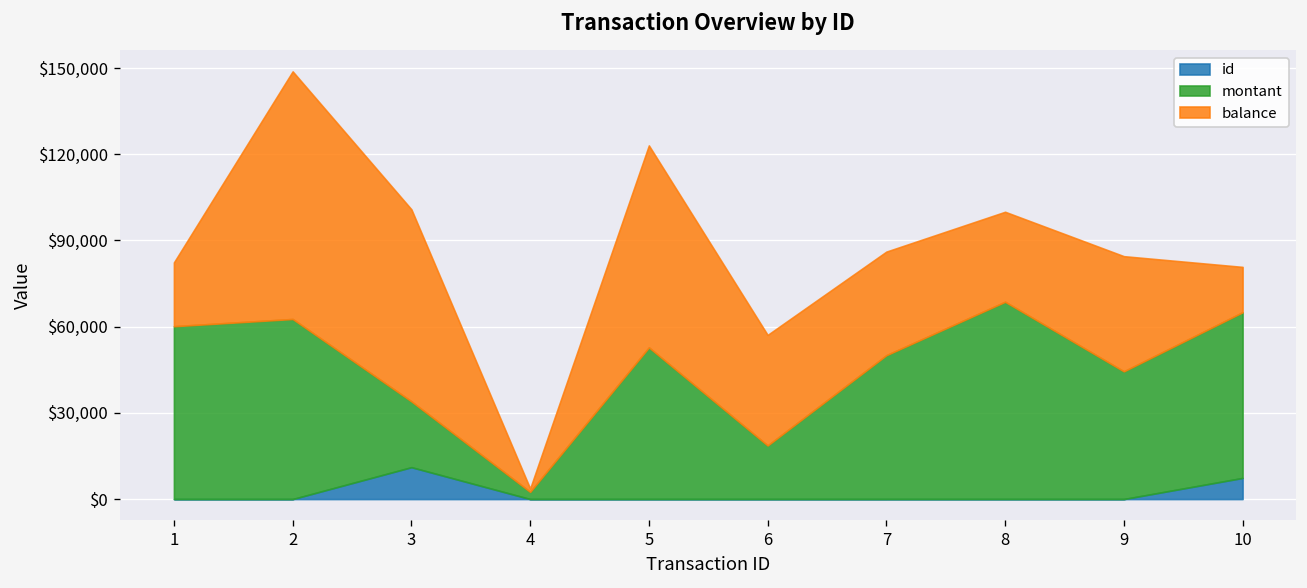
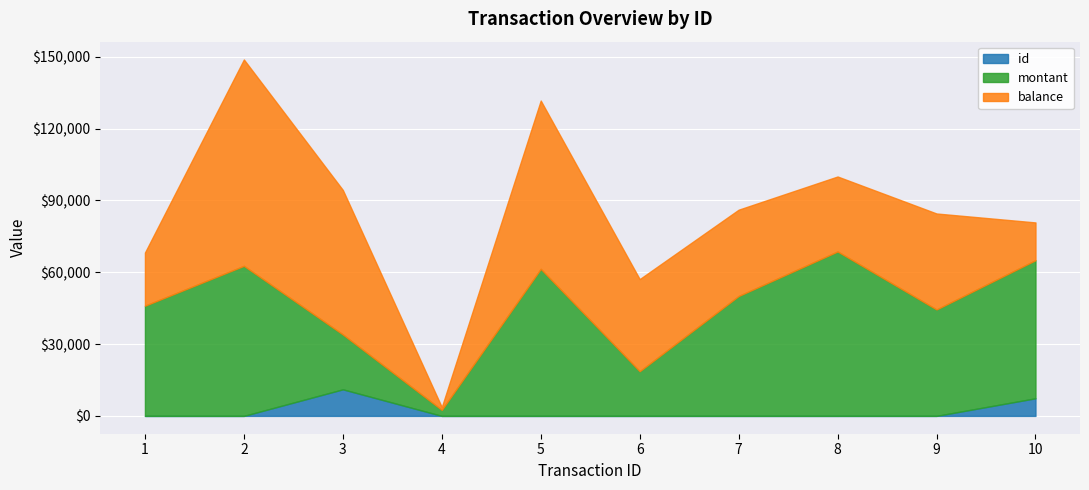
montant, 1: $60,000 -> $46,000
balance, 3: $67,000 -> $60,000
montant, 5: $53,000 -> $61,000
